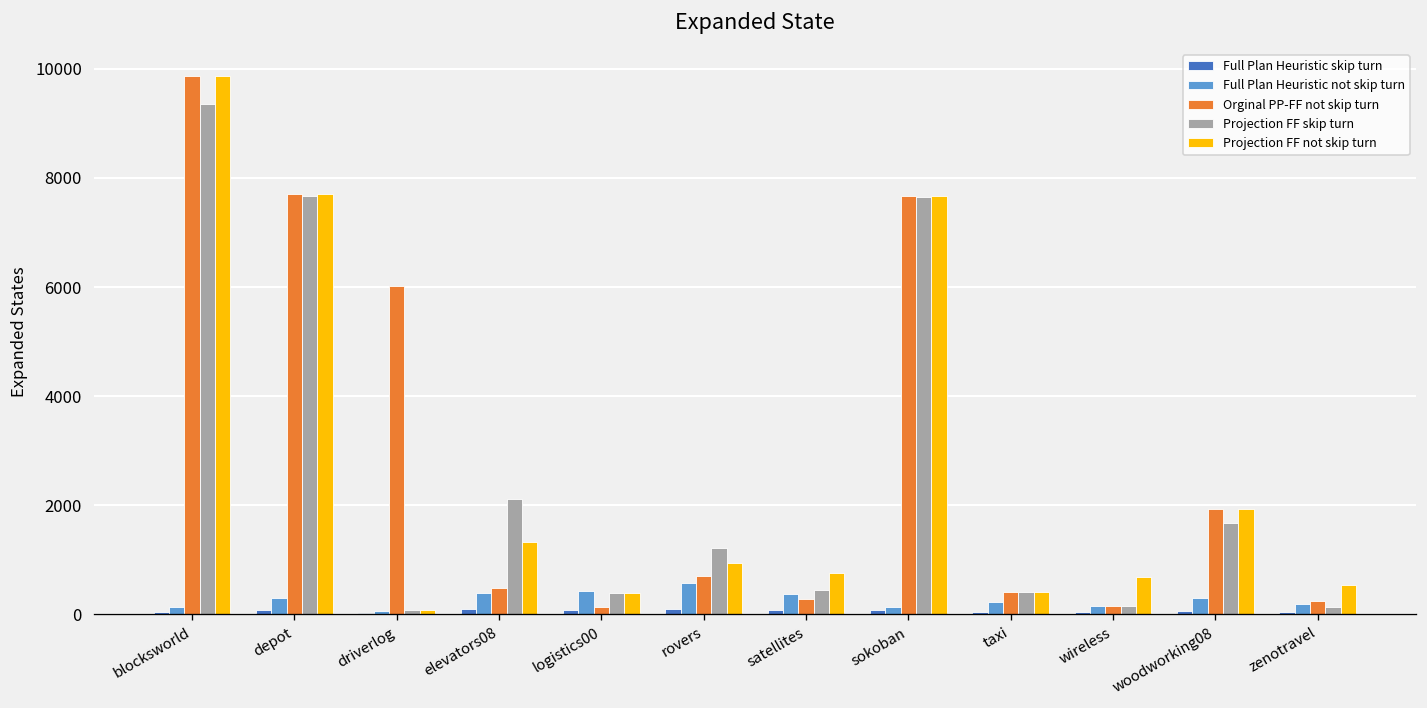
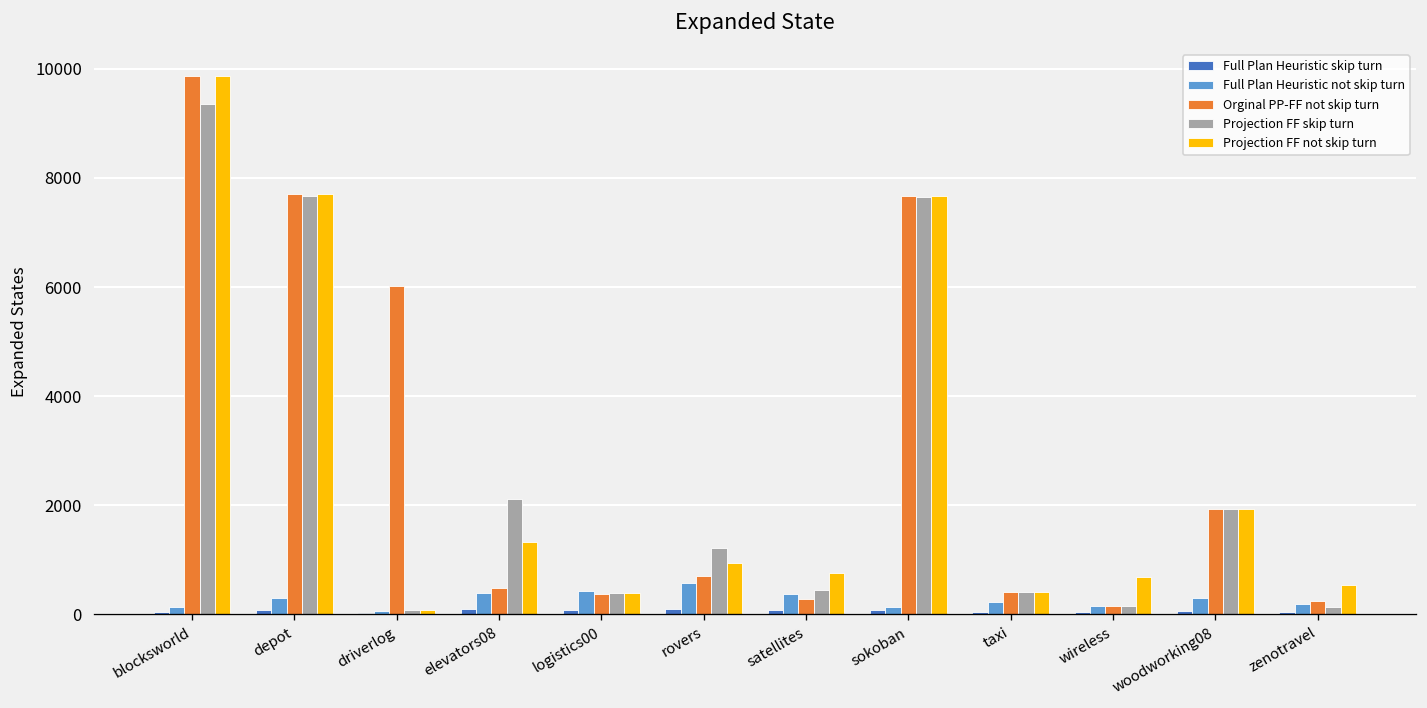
Orginal PP-FF not skip turn, logistics00: 100 -> 400
Projection FF skip turn, woodworking08: 1700 -> 1900
